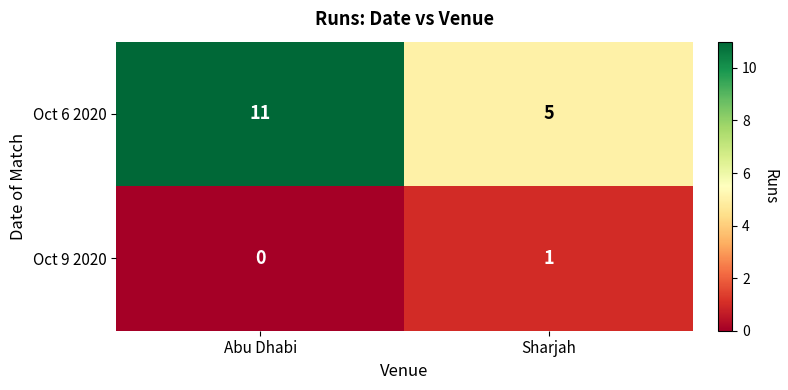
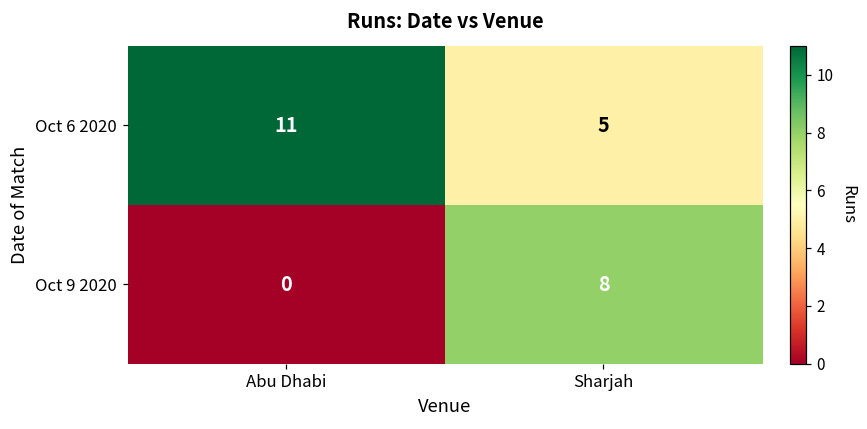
Oct 9 2020, Sharjah: 1 -> 8
